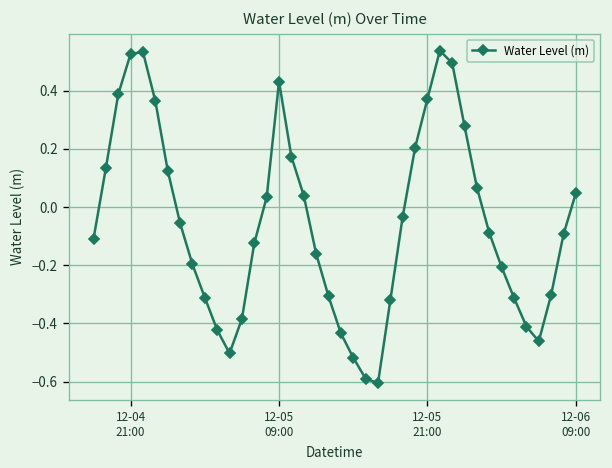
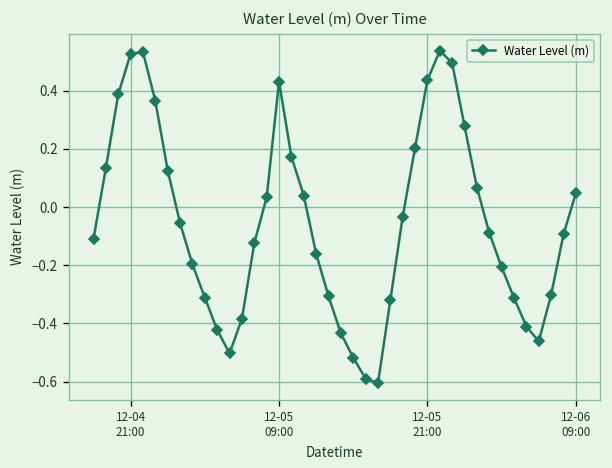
12-05 21:00: 0.37 -> 0.44
